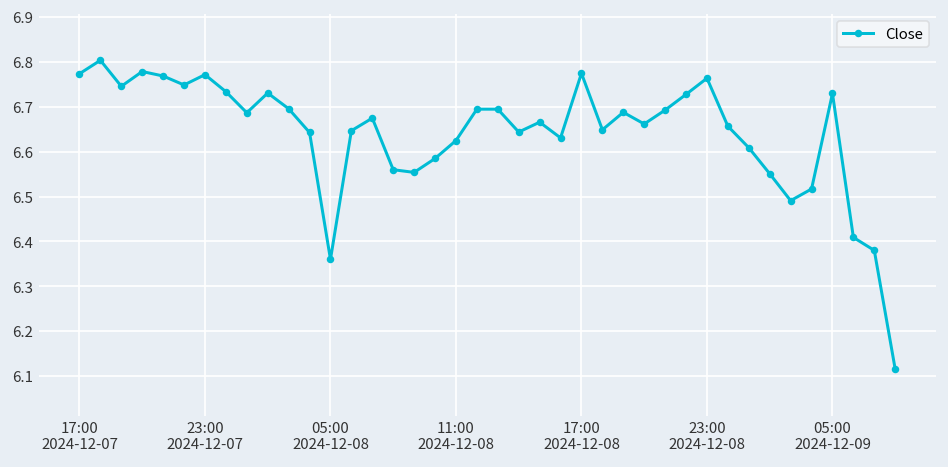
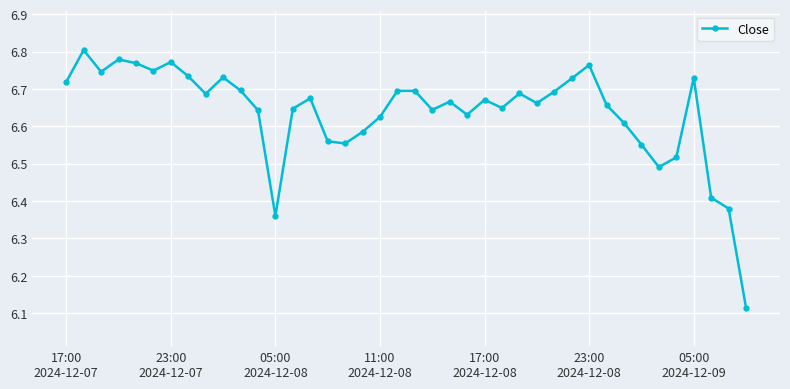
17:00 2024-12-07: 6.77 -> 6.72
17:00 2024-12-08: 6.78 -> 6.67
